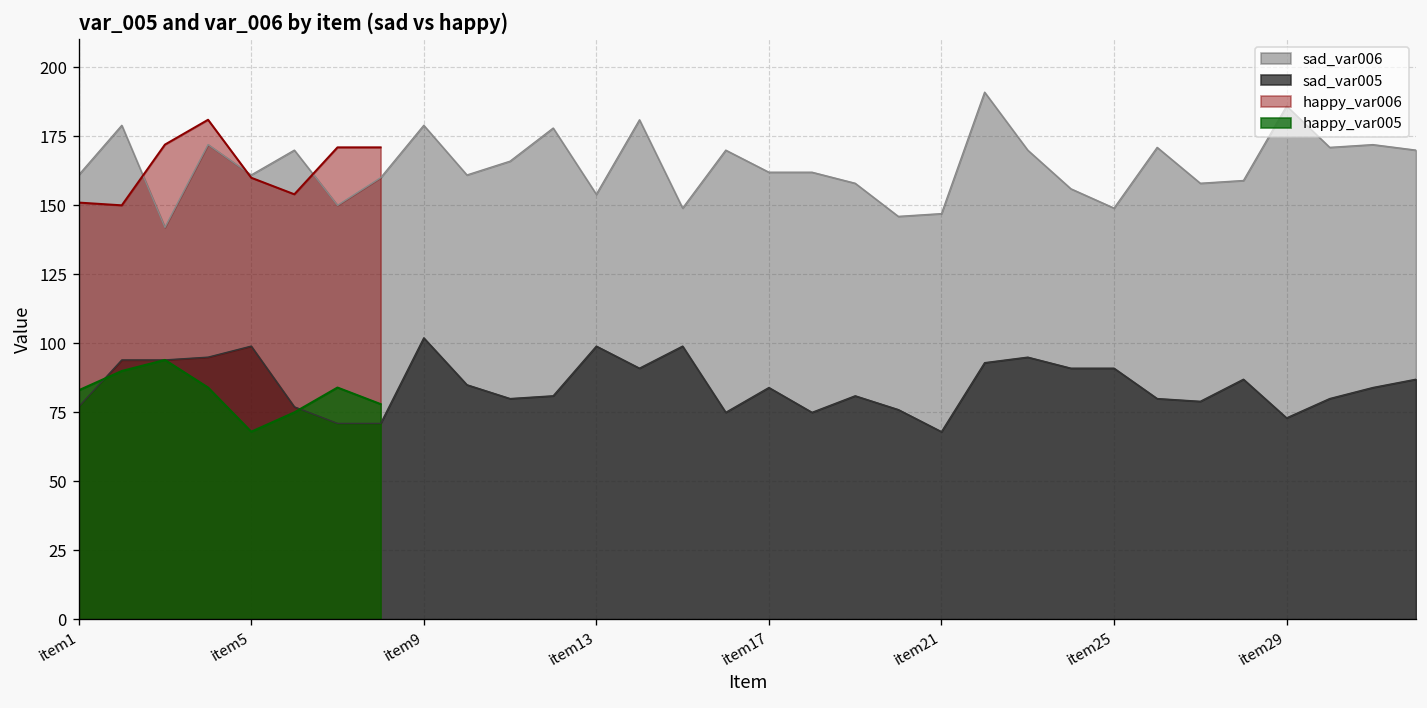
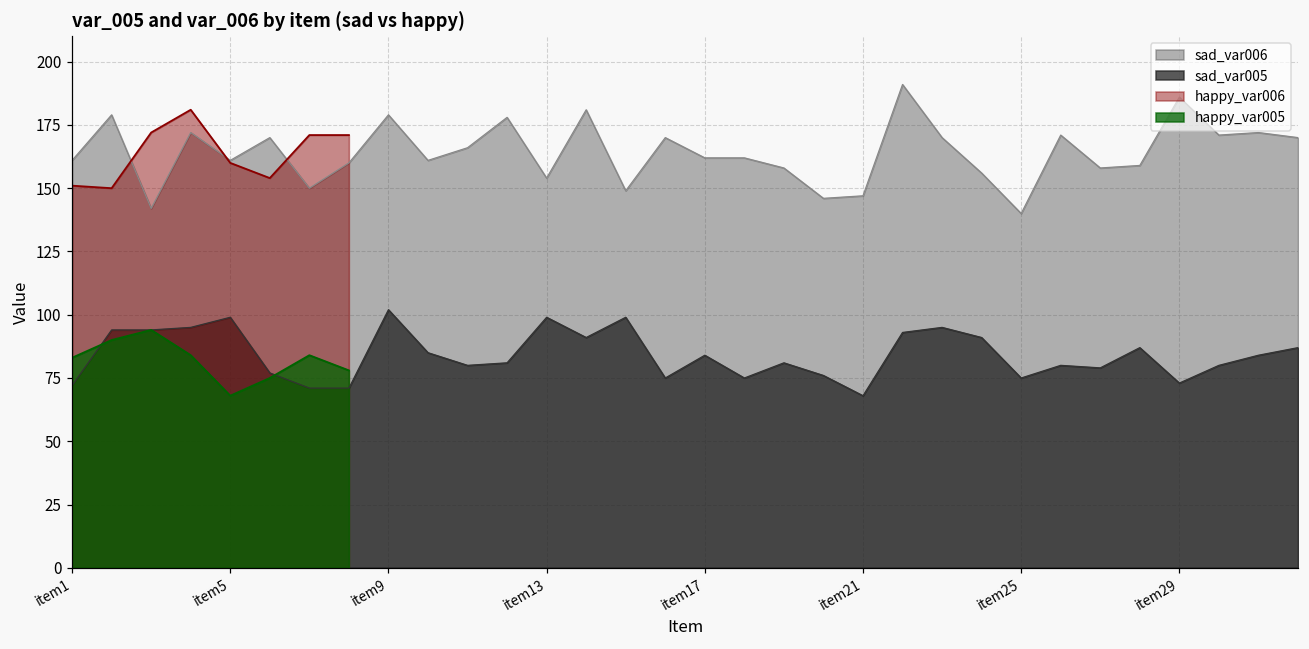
sad_var005, item1: 77 -> 72
sad_var006, item25: 149 -> 140
sad_var005, item25: 91 -> 75
